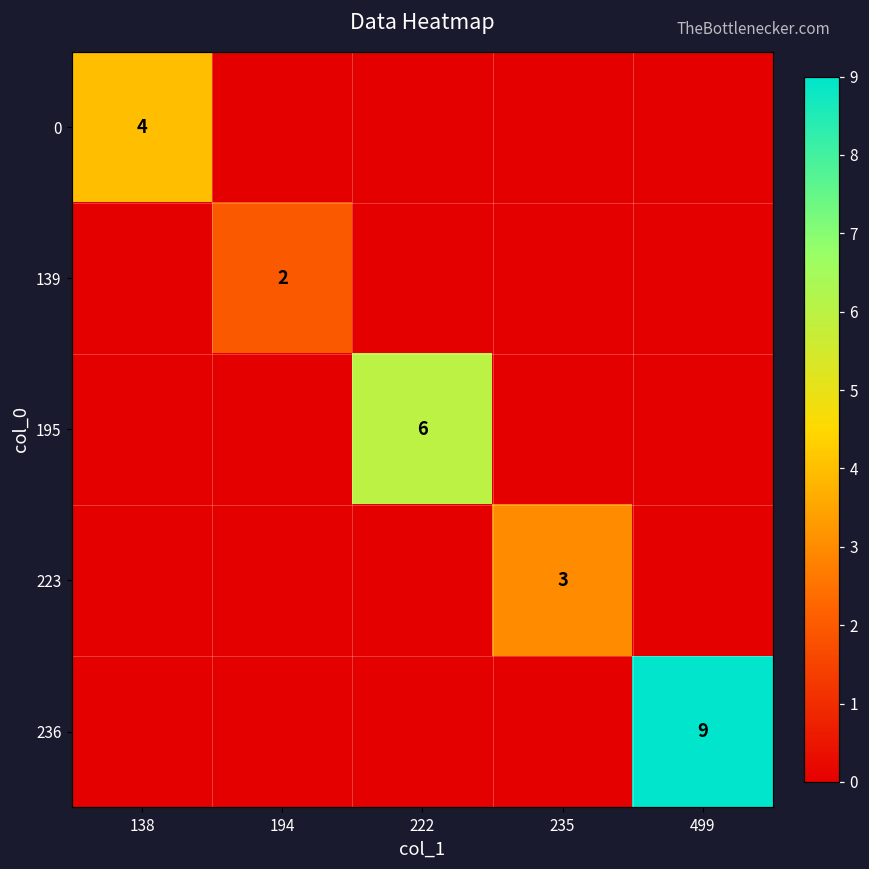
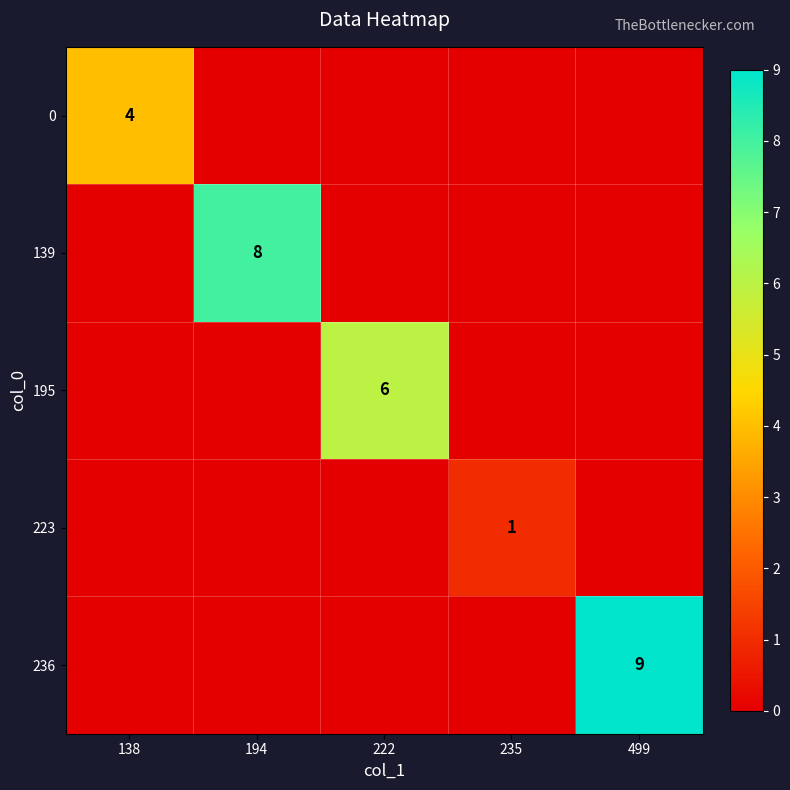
139, 194: 2 -> 8
223, 235: 3 -> 1
